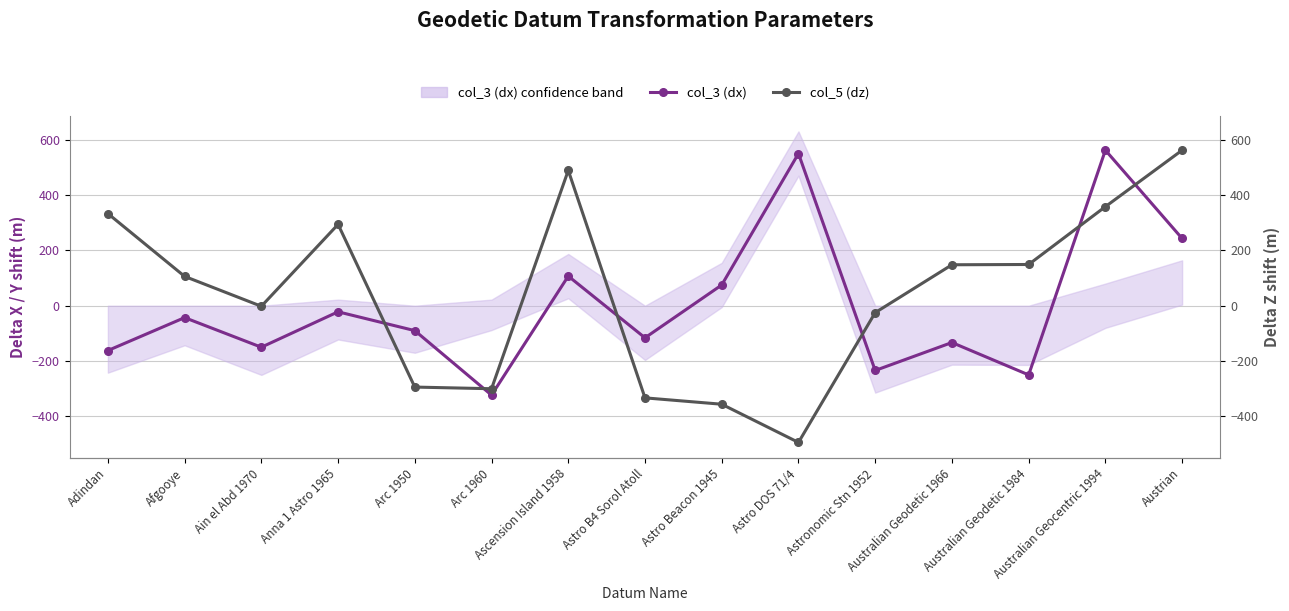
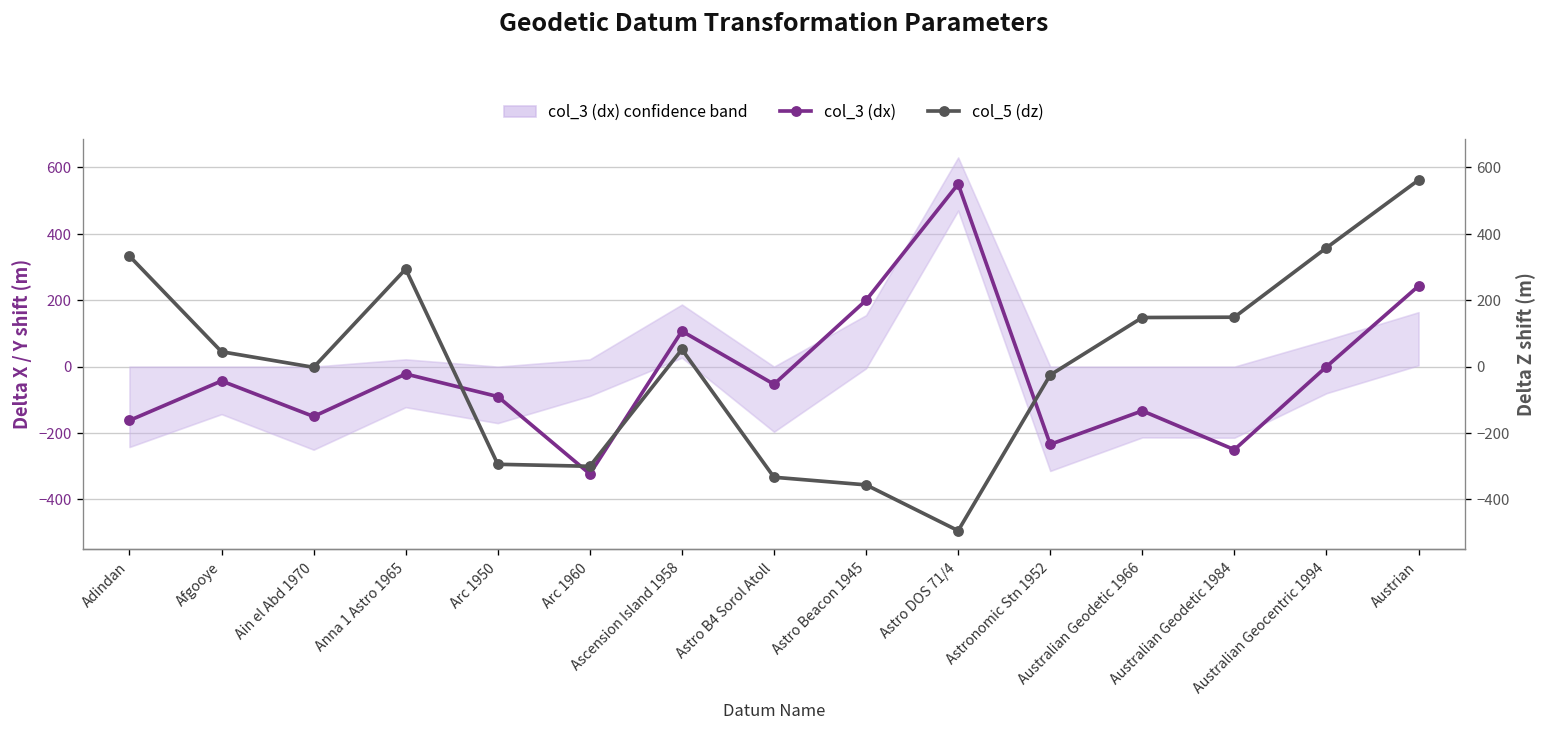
col_5 (dz), Afgooye: 110 -> 50
col_5 (dz), Ascension Island 1958: 490 -> 50
col_3 (dx), Astro B4 Sorol Atoll: -120 -> -50
col_3 (dx), Astro Beacon 1945: 80 -> 200
col_3 (dx), Australian Geocentric 1994: 560 -> 0
